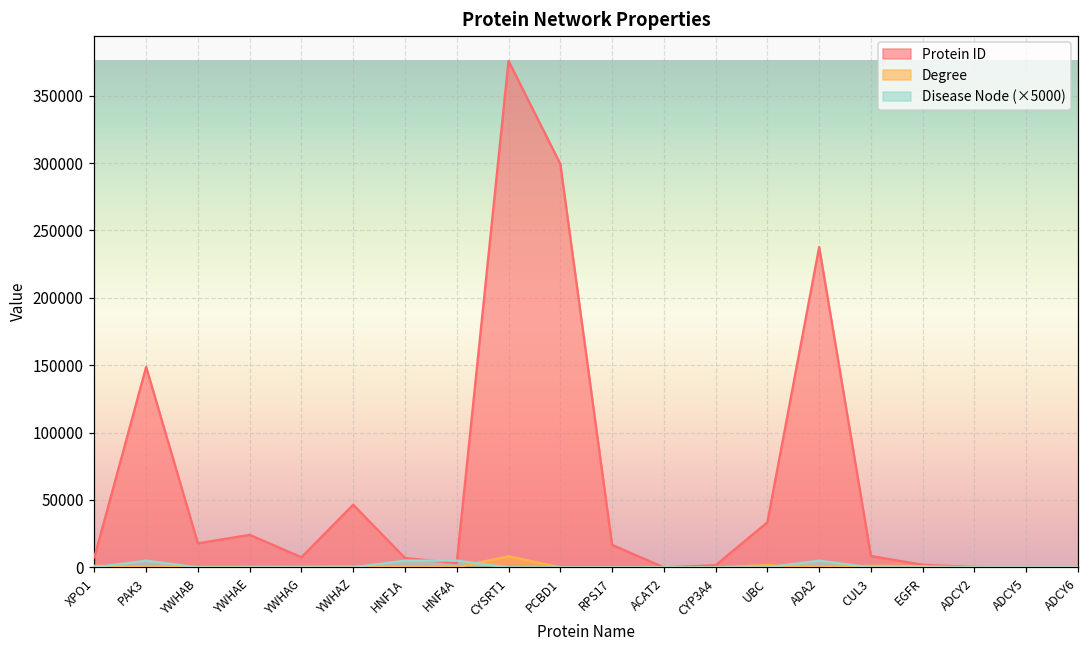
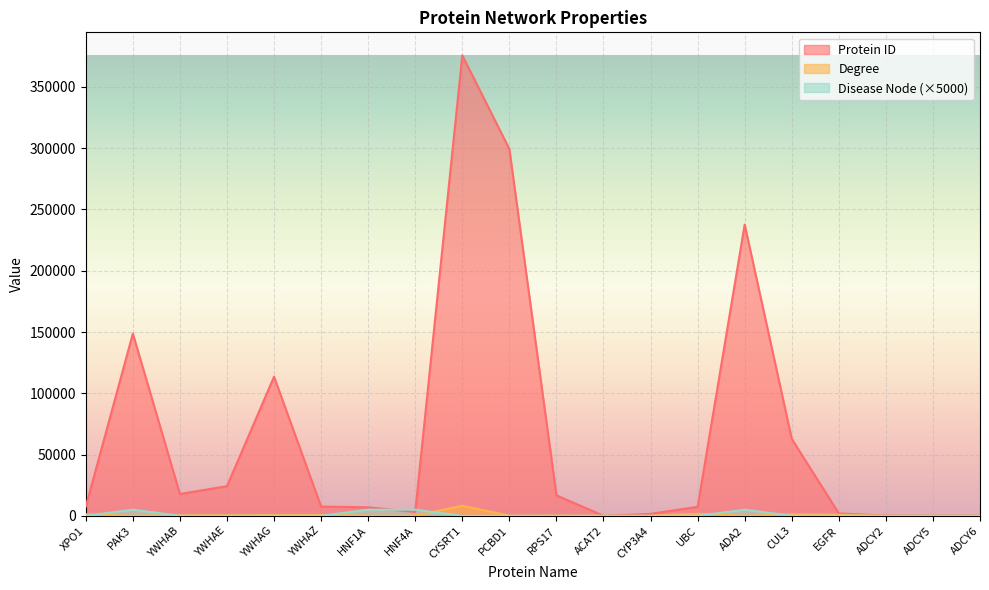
Protein ID, YWHAG: 8000 -> 114000
Protein ID, YWHAZ: 47000 -> 8000
Protein ID, UBC: 33000 -> 7000
Protein ID, CUL3: 8000 -> 63000
